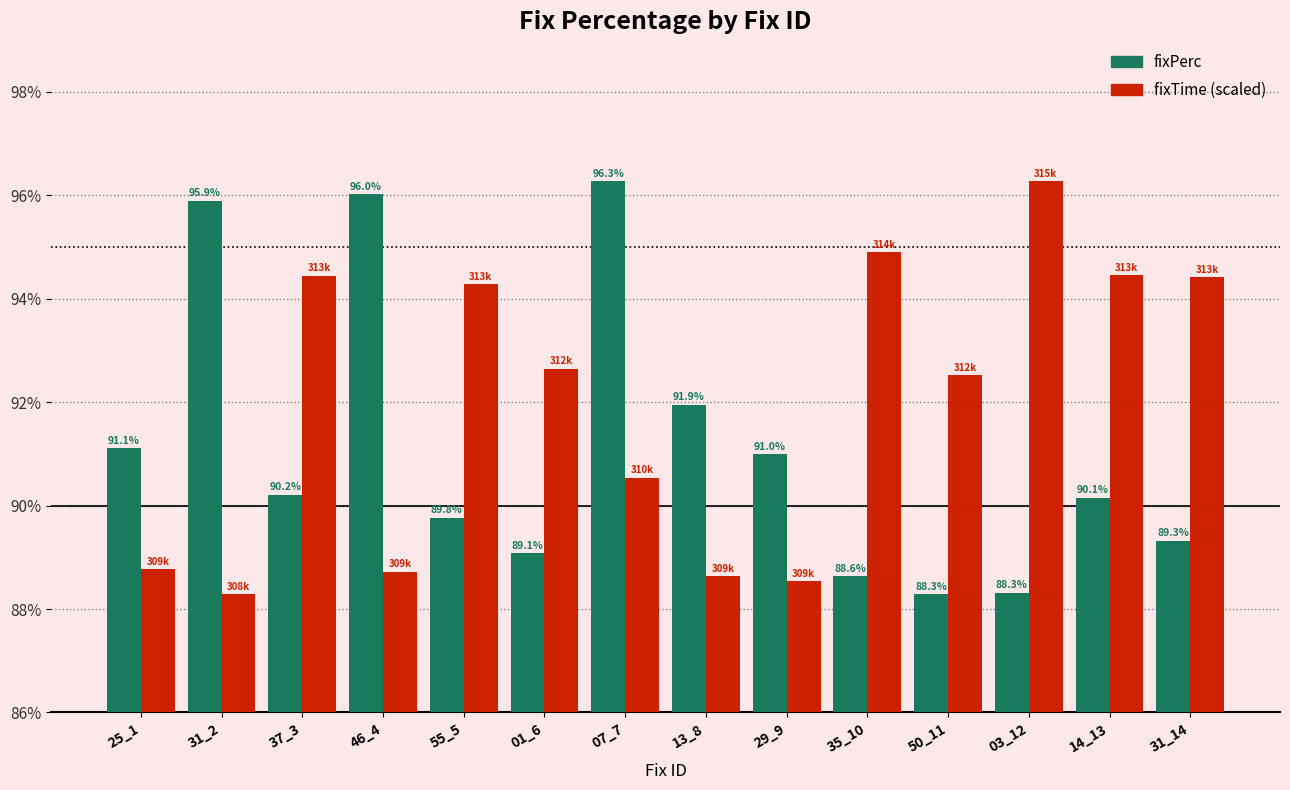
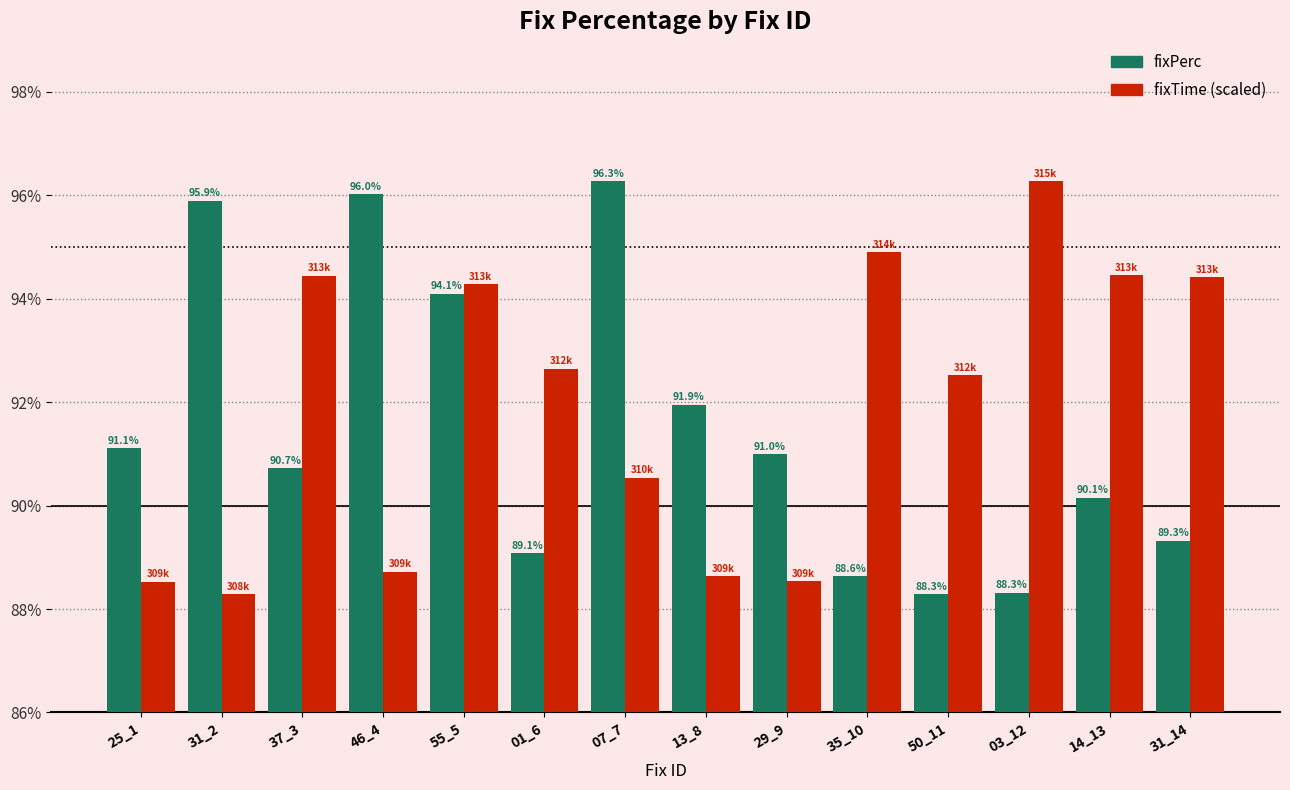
fixTime (scaled), 25_1: 88.8% -> 88.5%
fixPerc, 37_3: 90.2% -> 90.7%
fixPerc, 55_5: 89.8% -> 94.1%
